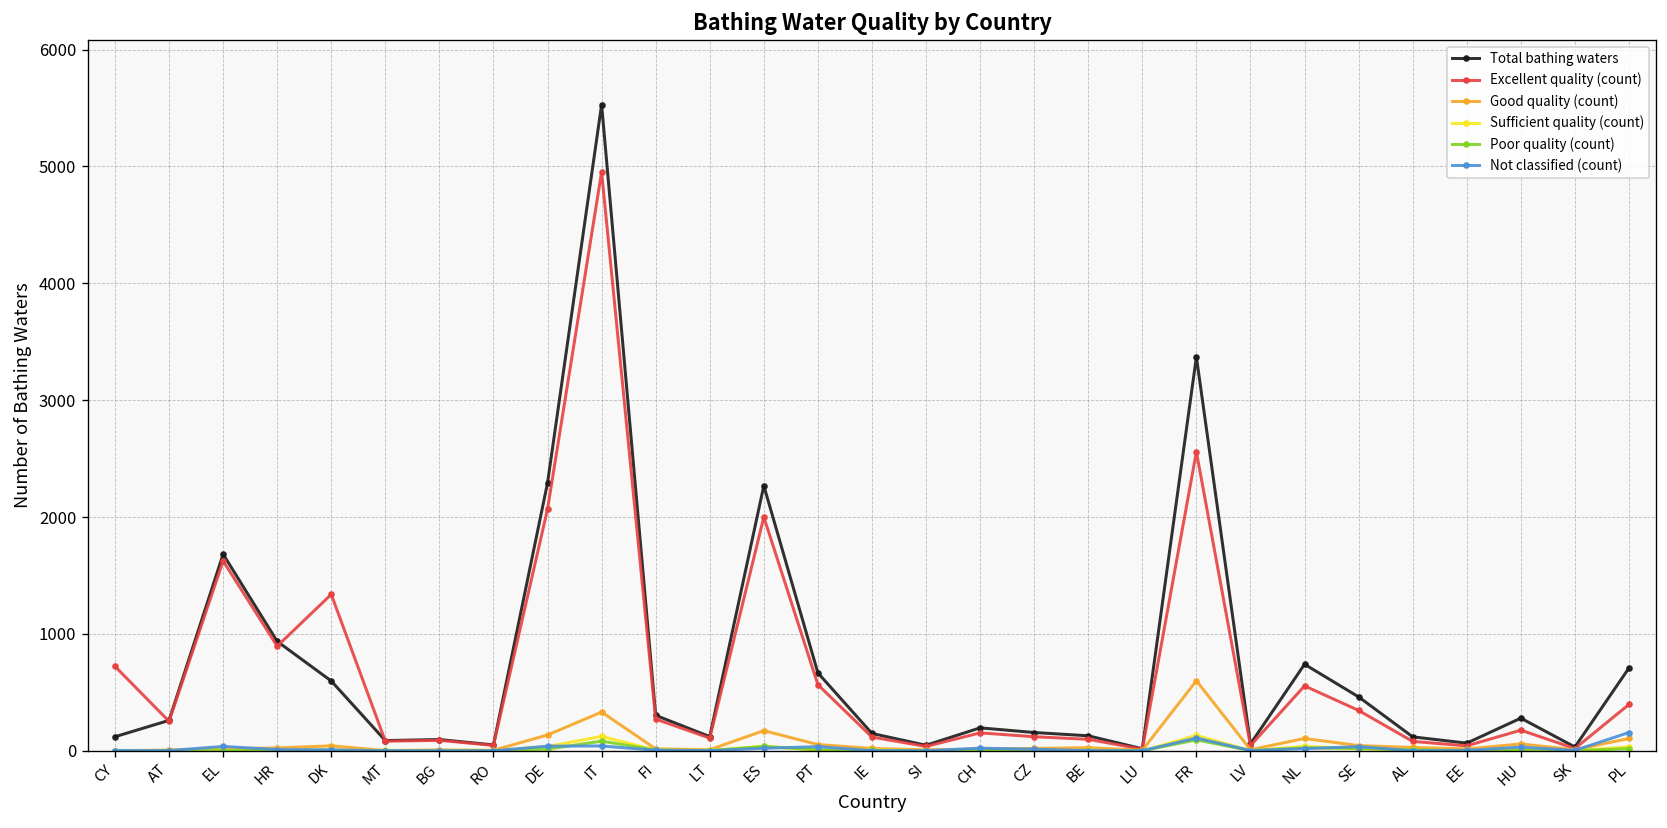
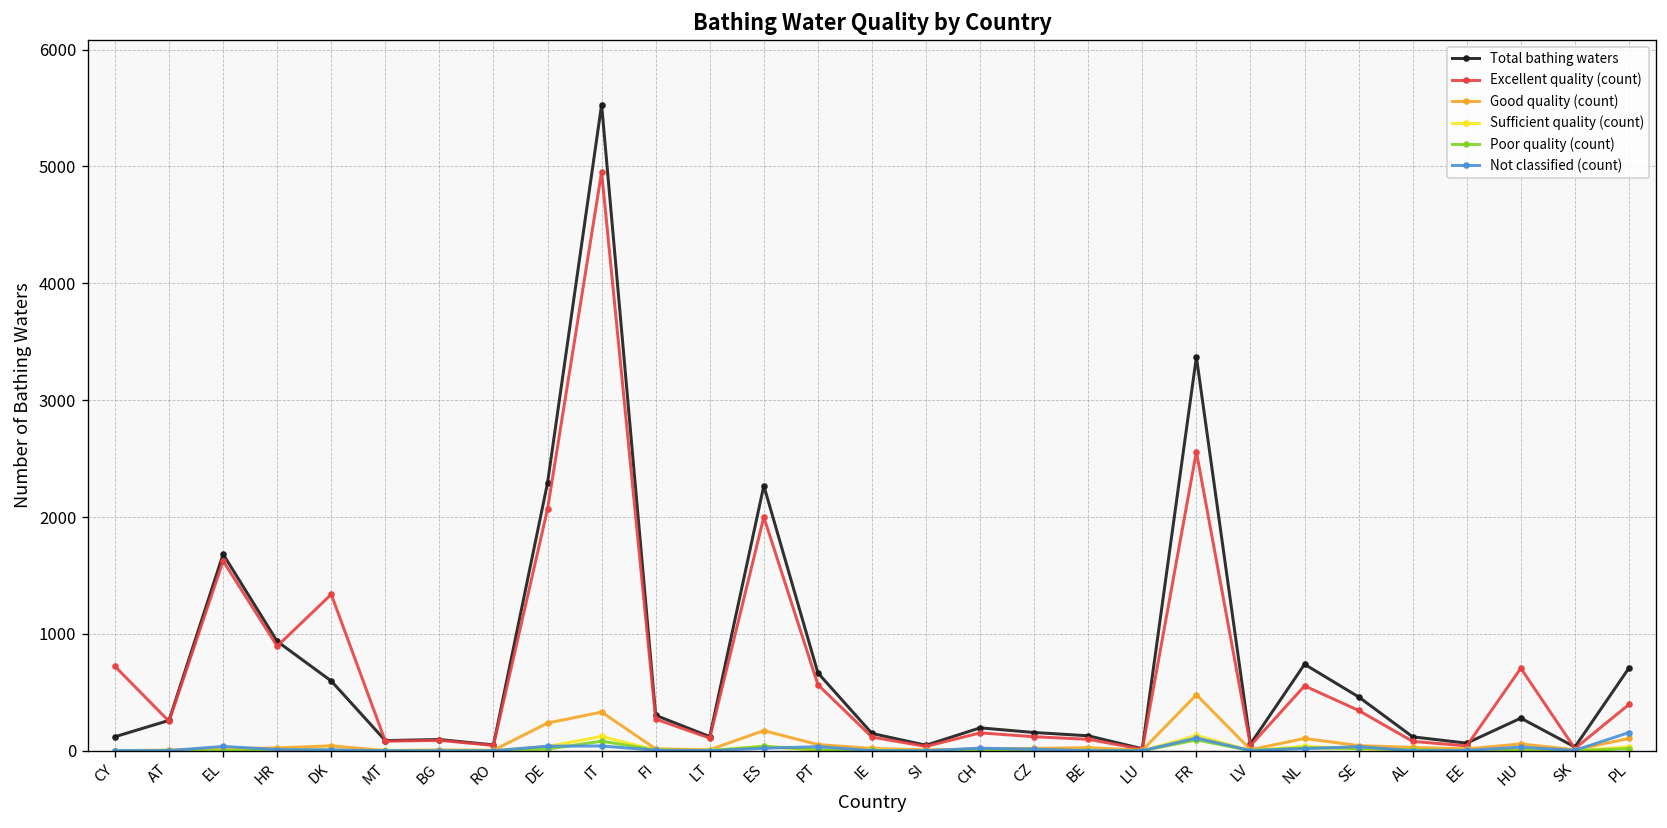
Good quality (count), DE: 100 -> 200
Good quality (count), FR: 600 -> 500
Excellent quality (count), HU: 200 -> 700
